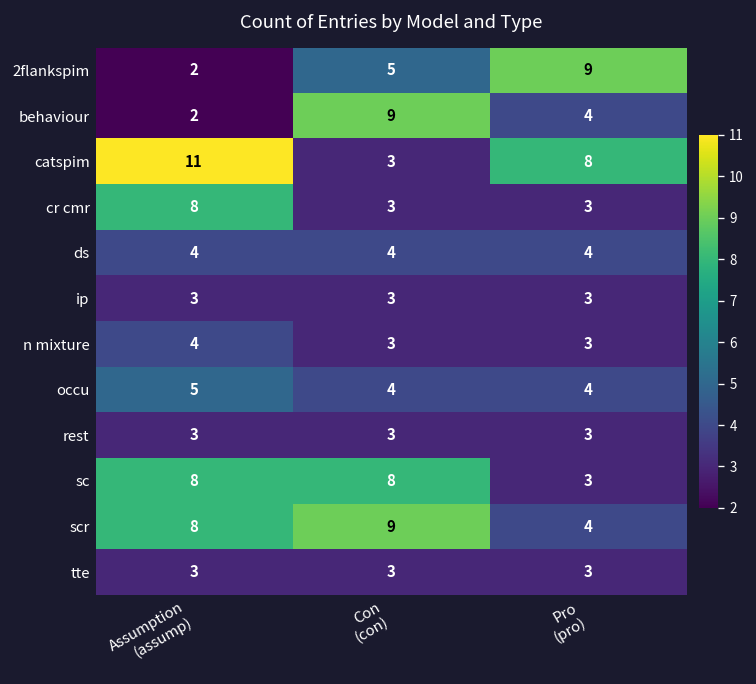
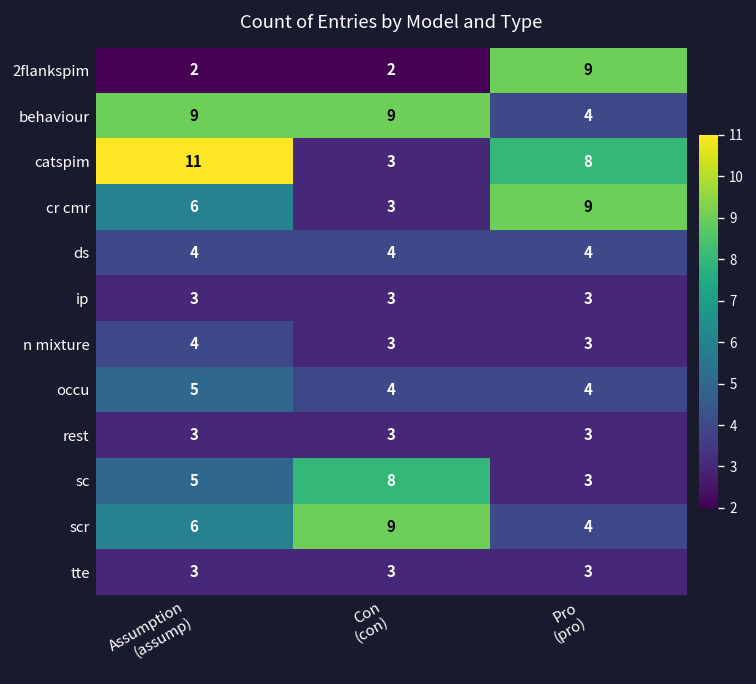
2flankspim, Con (con): 5 -> 2
behaviour, Assumption (assump): 2 -> 9
cr cmr, Assumption (assump): 8 -> 6
cr cmr, Pro (pro): 3 -> 9
sc, Assumption (assump): 8 -> 5
scr, Assumption (assump): 8 -> 6
